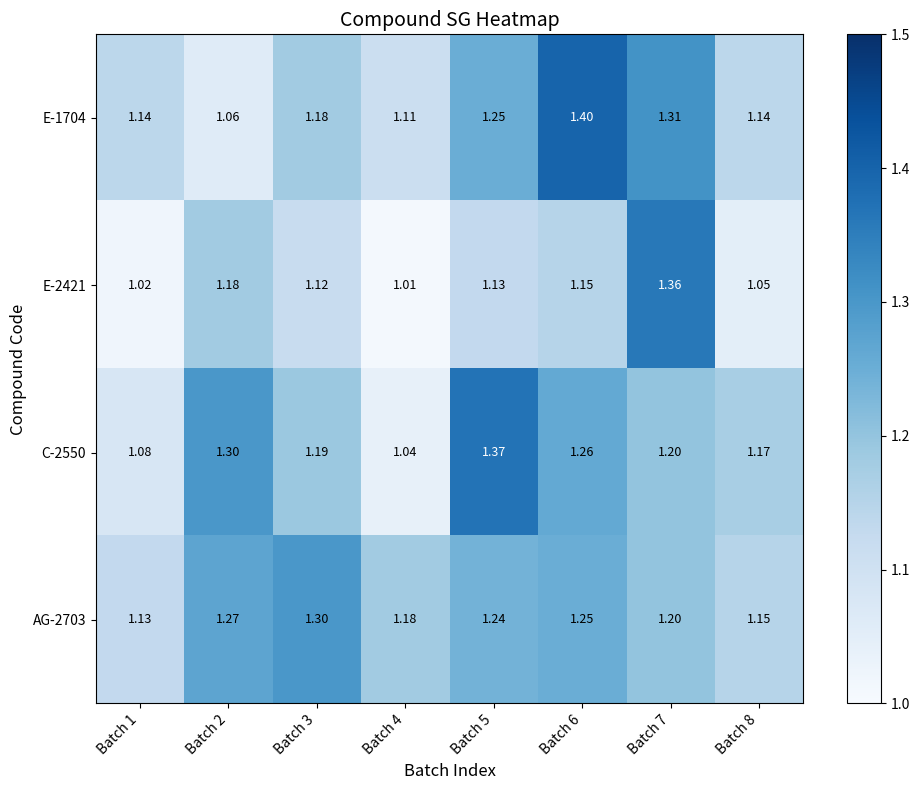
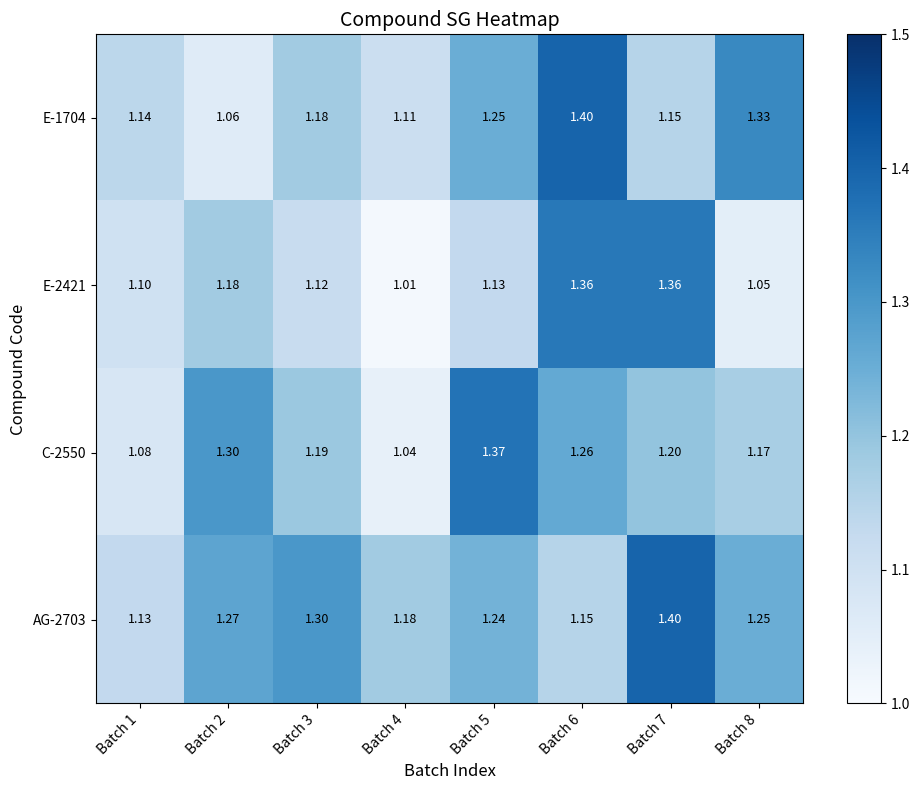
E-1704, Batch 7: 1.31 -> 1.15
E-1704, Batch 8: 1.14 -> 1.33
E-2421, Batch 1: 1.02 -> 1.10
E-2421, Batch 6: 1.15 -> 1.36
AG-2703, Batch 6: 1.25 -> 1.15
AG-2703, Batch 7: 1.20 -> 1.40
AG-2703, Batch 8: 1.15 -> 1.25
